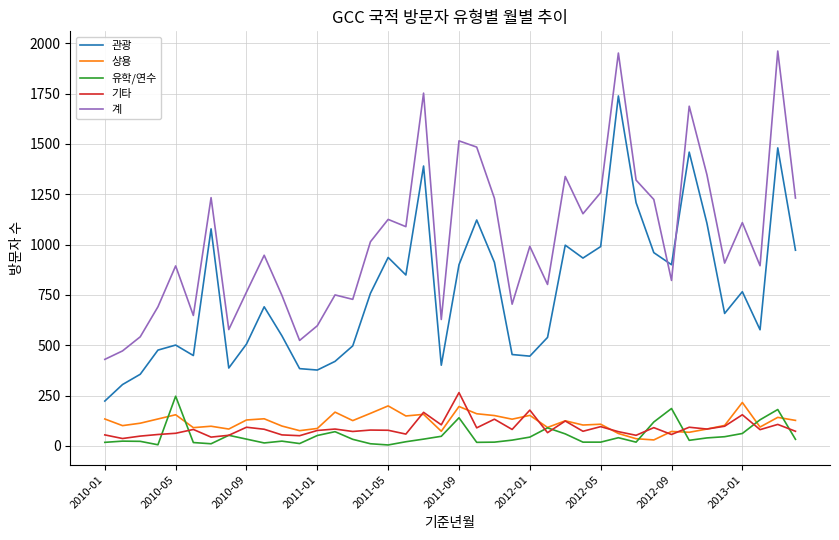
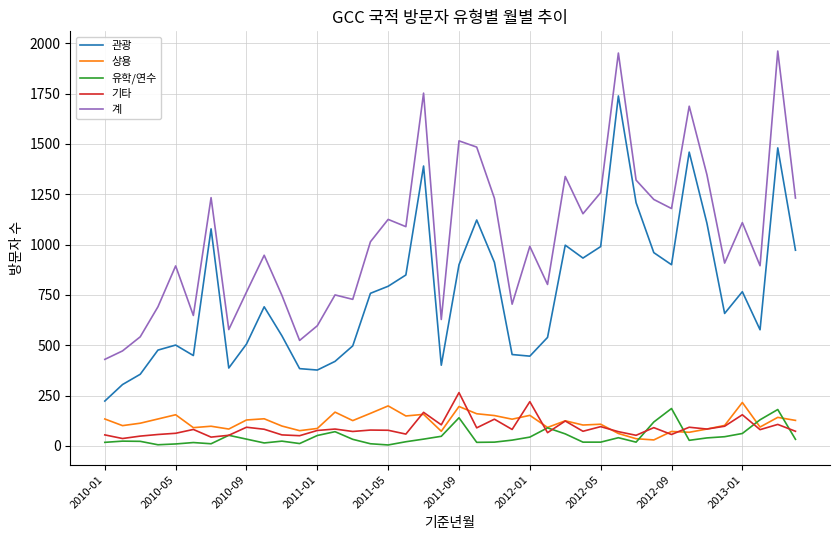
유학/연수, 2010-05: 250 -> 10
관광, 2011-05: 940 -> 790
기타, 2012-01: 180 -> 220
계, 2012-09: 820 -> 1180
